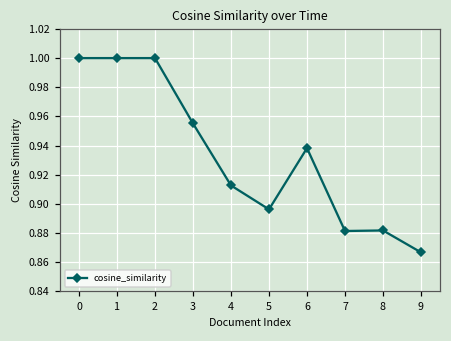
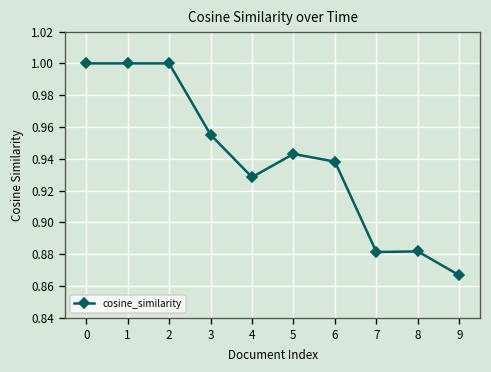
4: 0.913 -> 0.928
5: 0.896 -> 0.943
